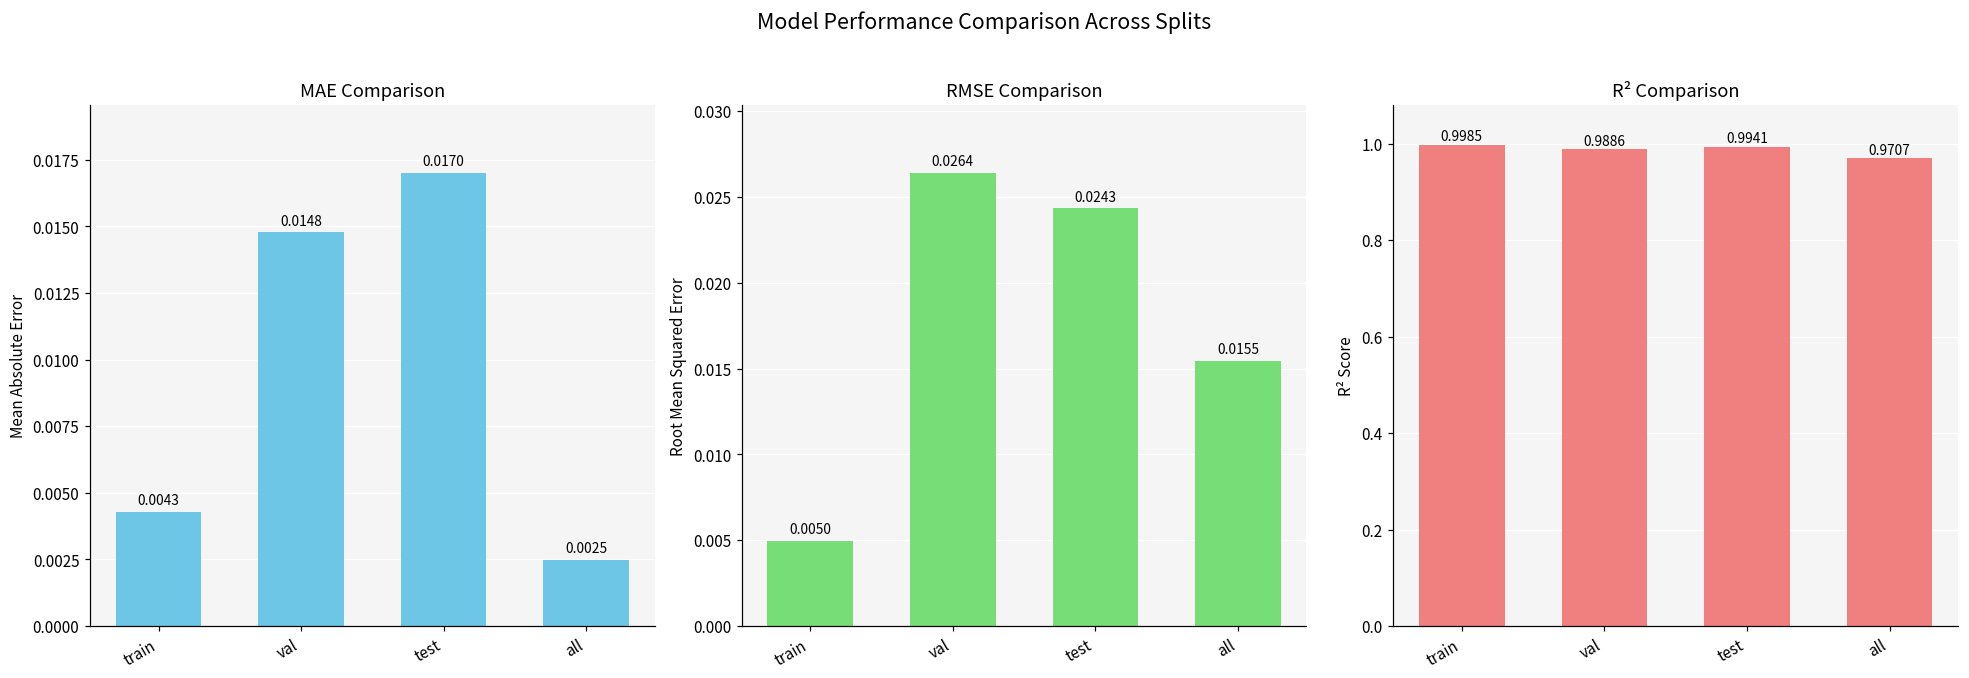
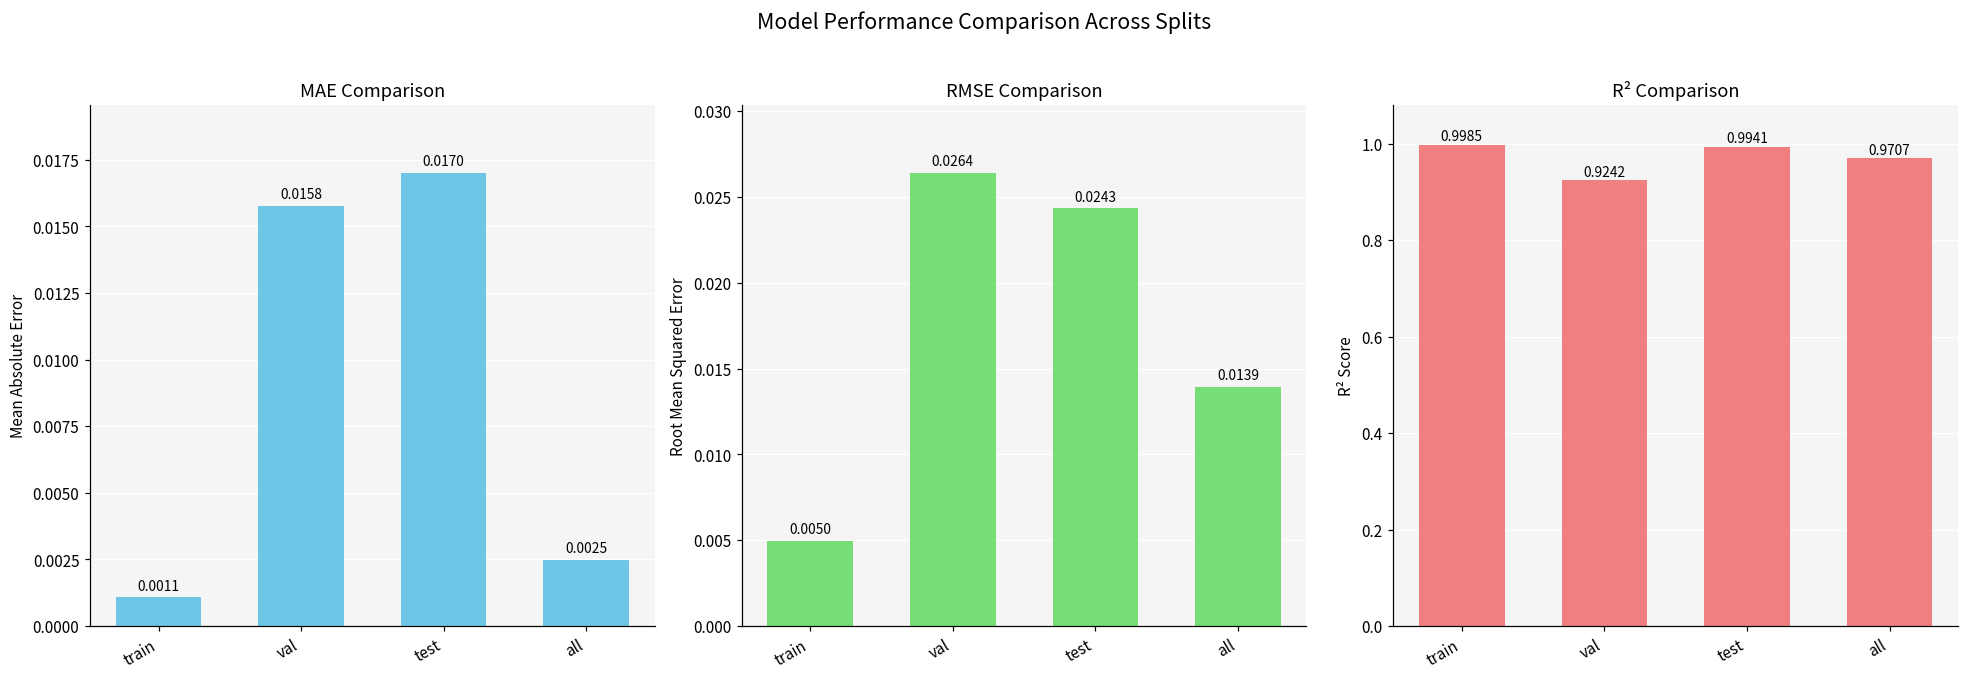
MAE Comparison, train: 0.0043 -> 0.0011
MAE Comparison, val: 0.0148 -> 0.0158
RMSE Comparison, all: 0.0155 -> 0.0139
R² Comparison, val: 0.9886 -> 0.9242
